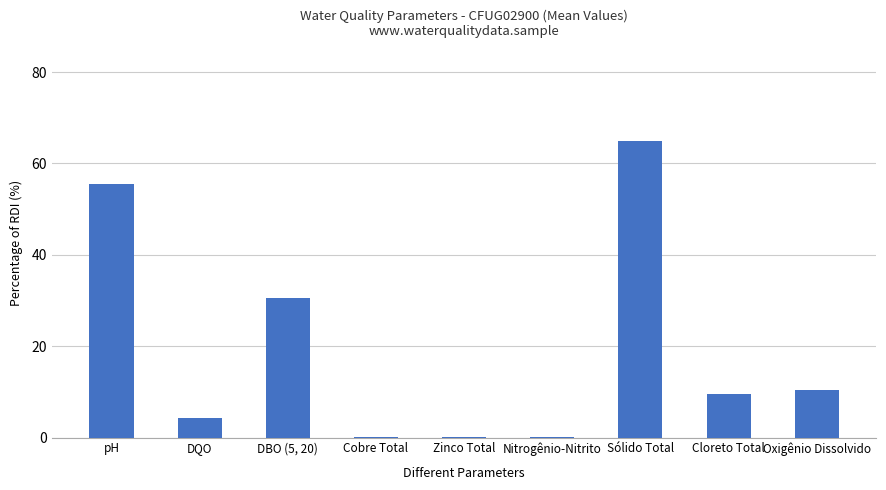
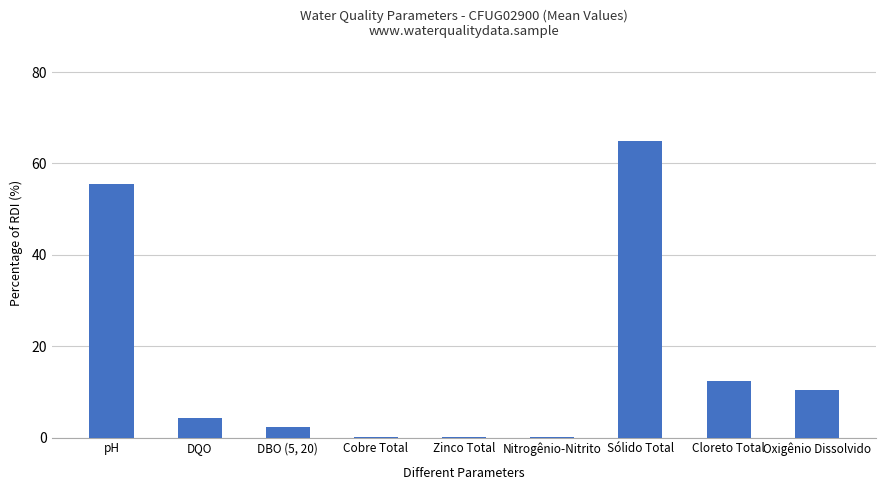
DBO (5, 20): 31 -> 2
Cloreto Total: 10 -> 12
